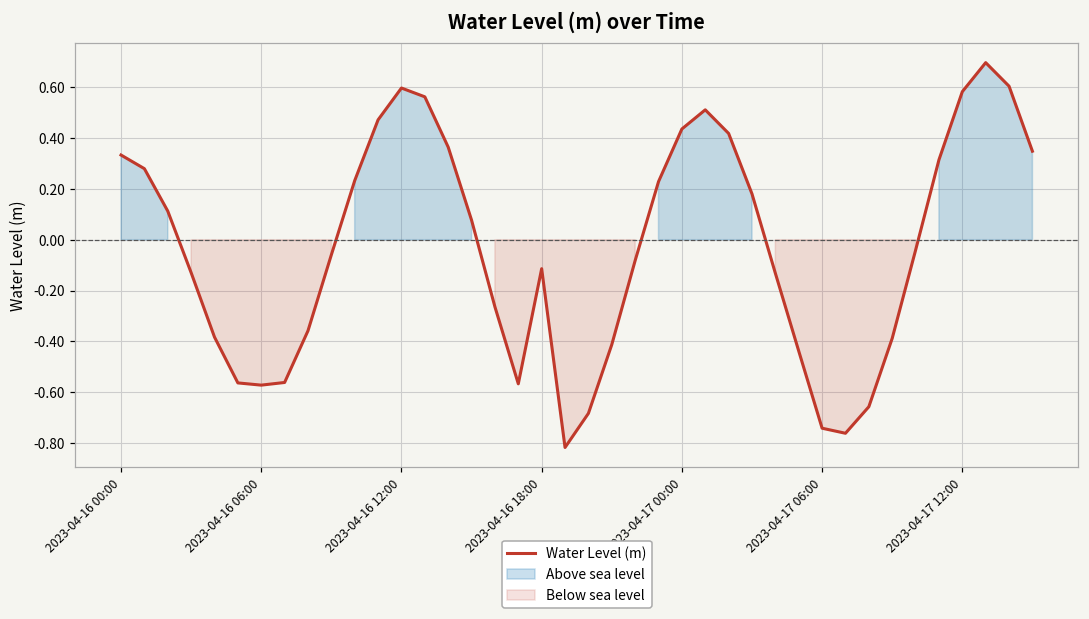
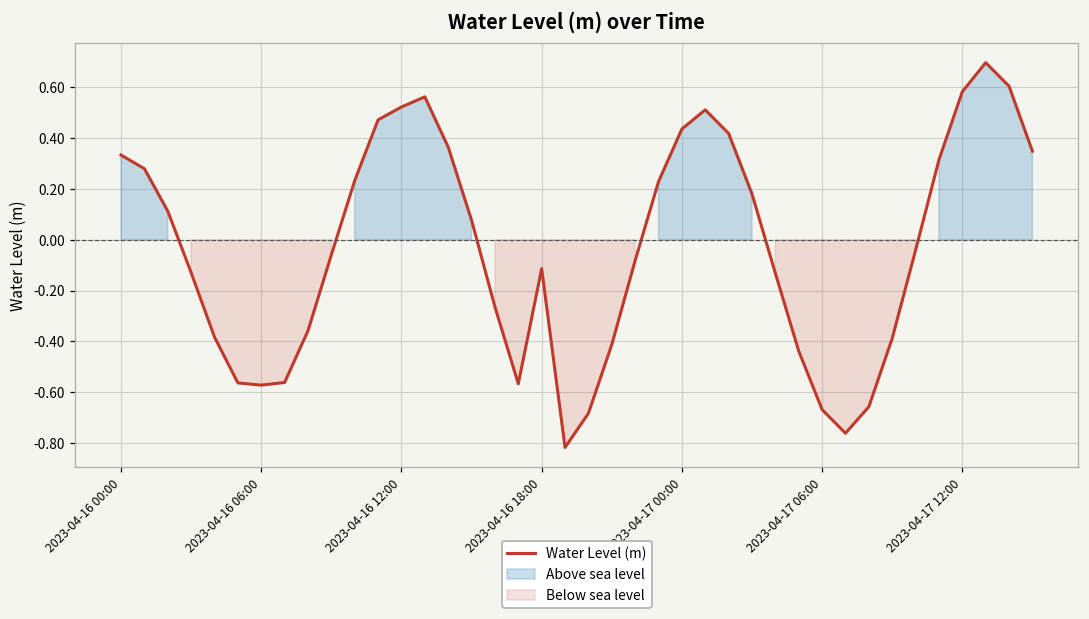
2023-04-16 12:00: 0.60 -> 0.52
2023-04-17 06:00: -0.74 -> -0.67
